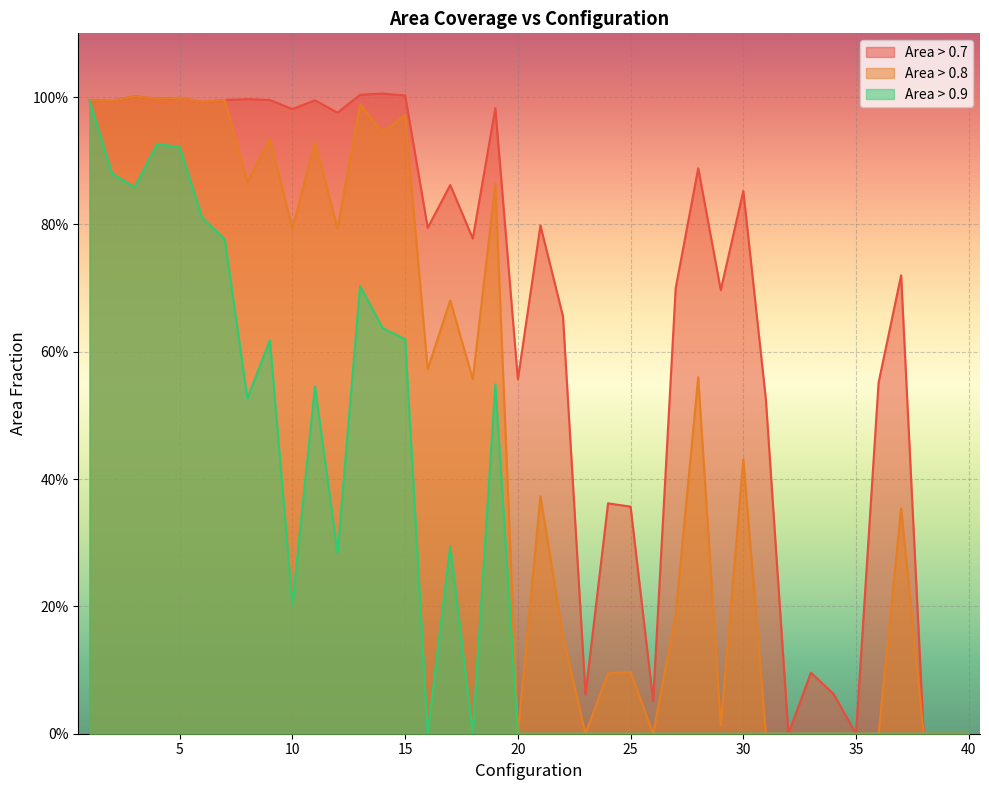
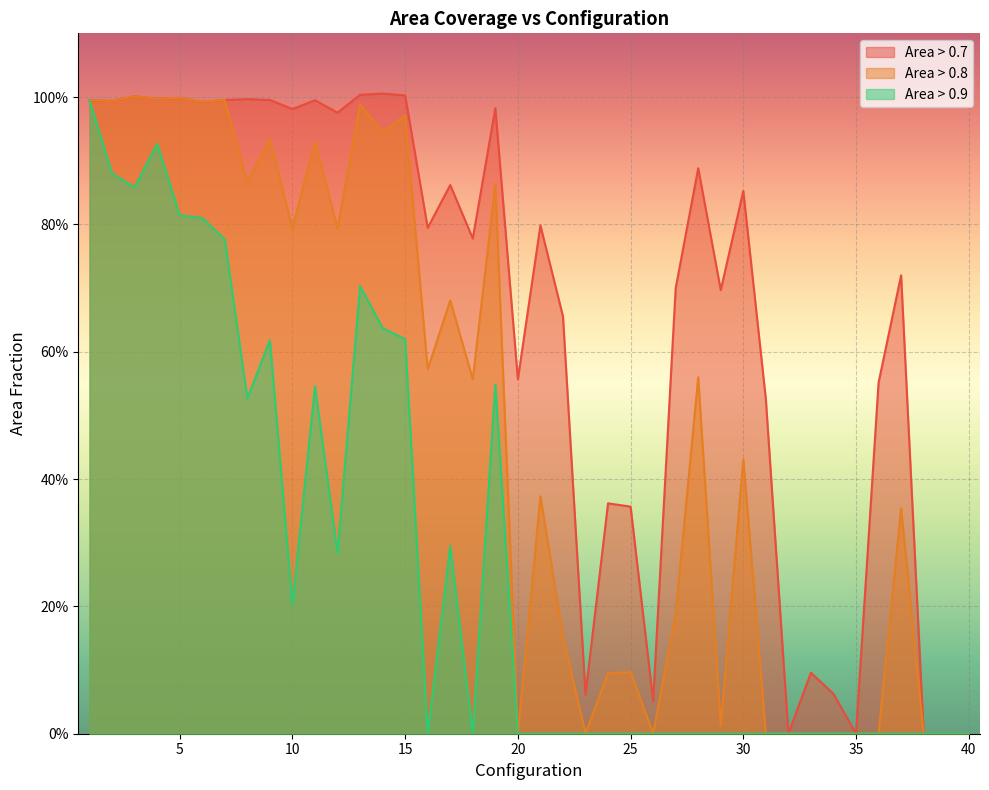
Area > 0.9, 5: 92% -> 81%
